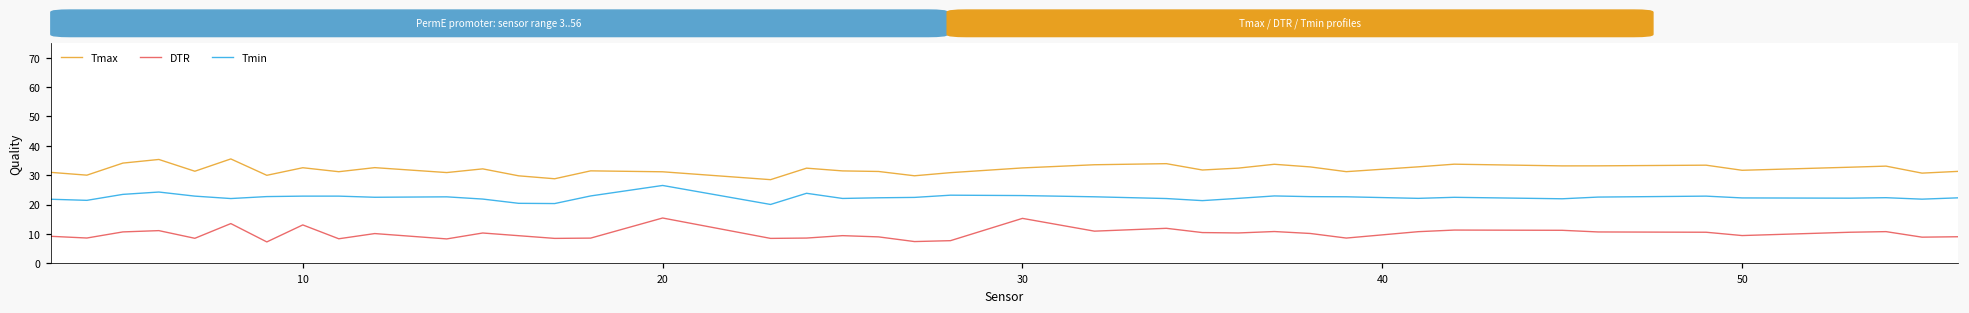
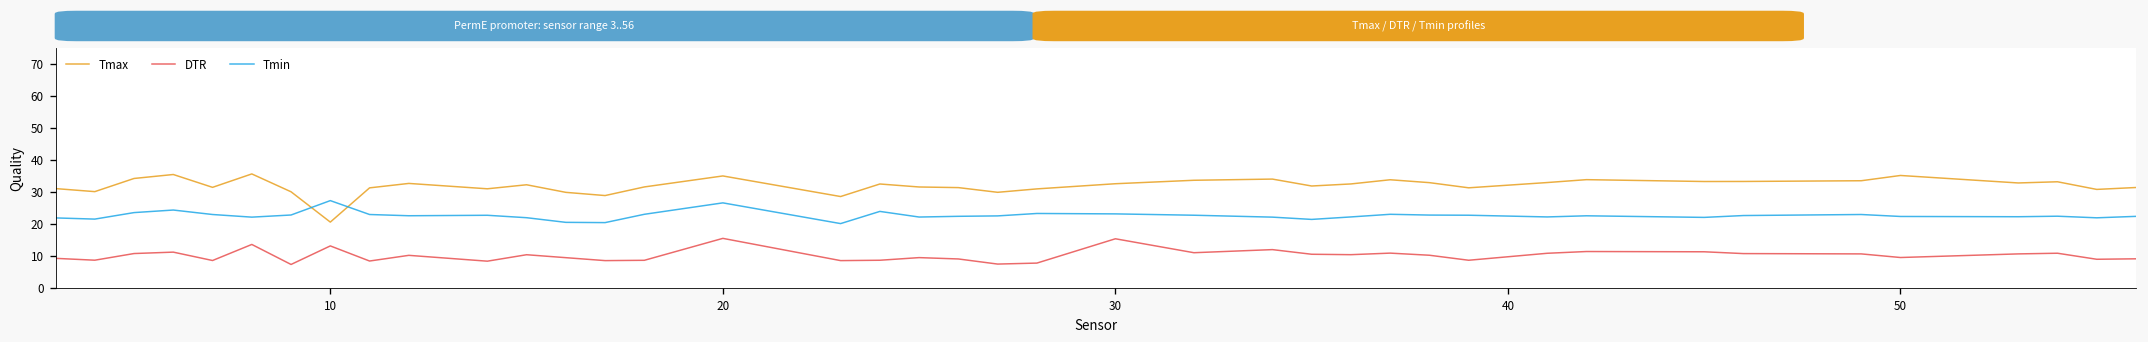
Tmax, 10: 33 -> 20
Tmin, 10: 23 -> 27
Tmax, 20: 31 -> 35
Tmax, 50: 32 -> 35
